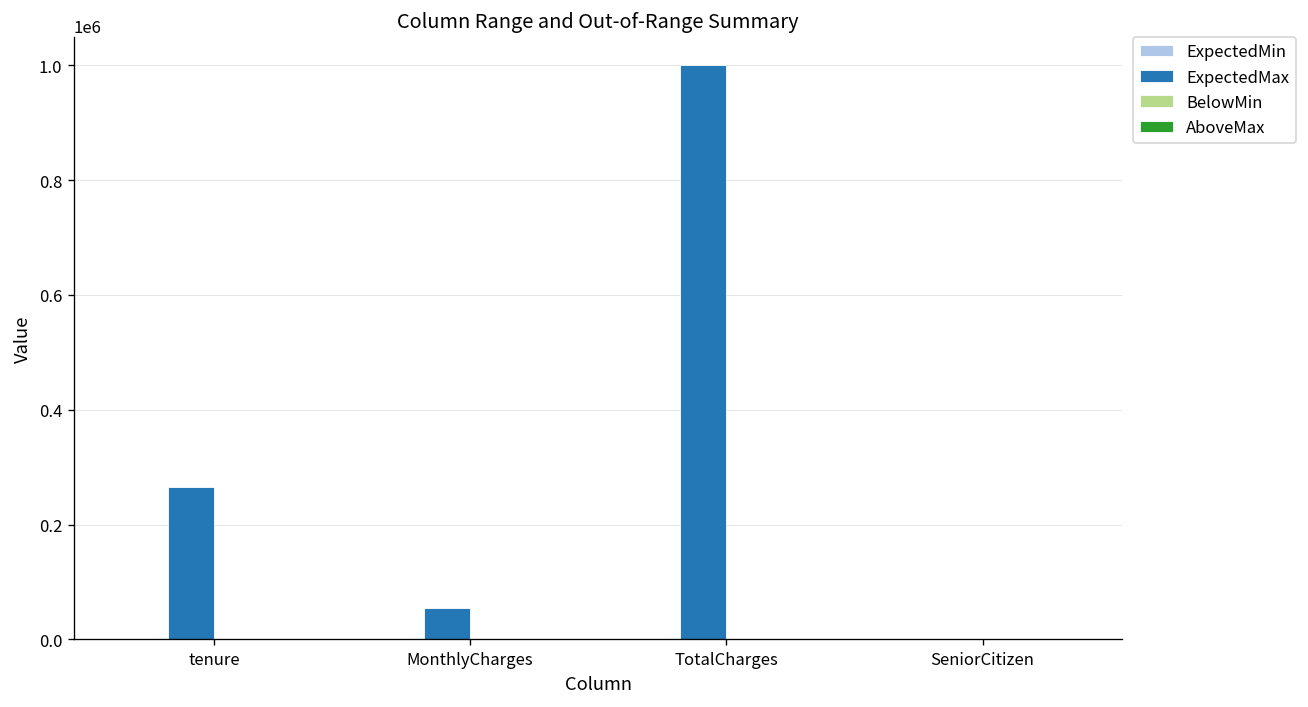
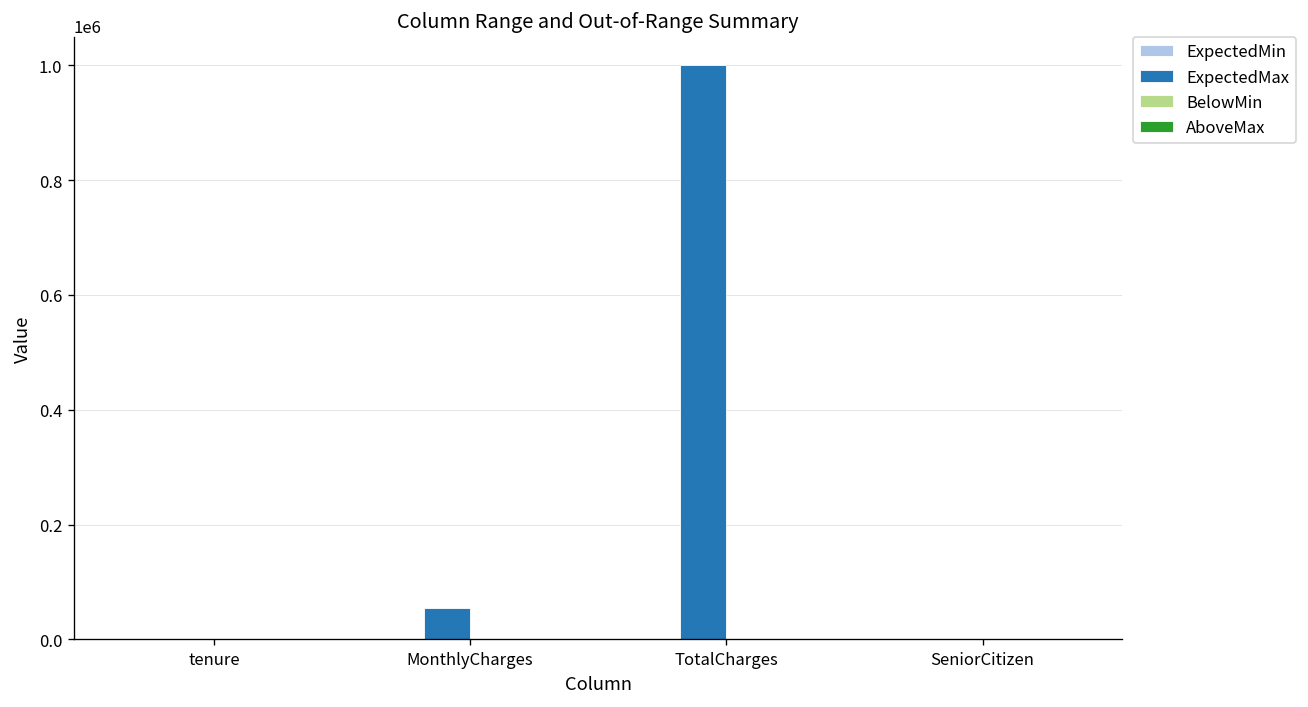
ExpectedMax, tenure: 270000 -> 0
